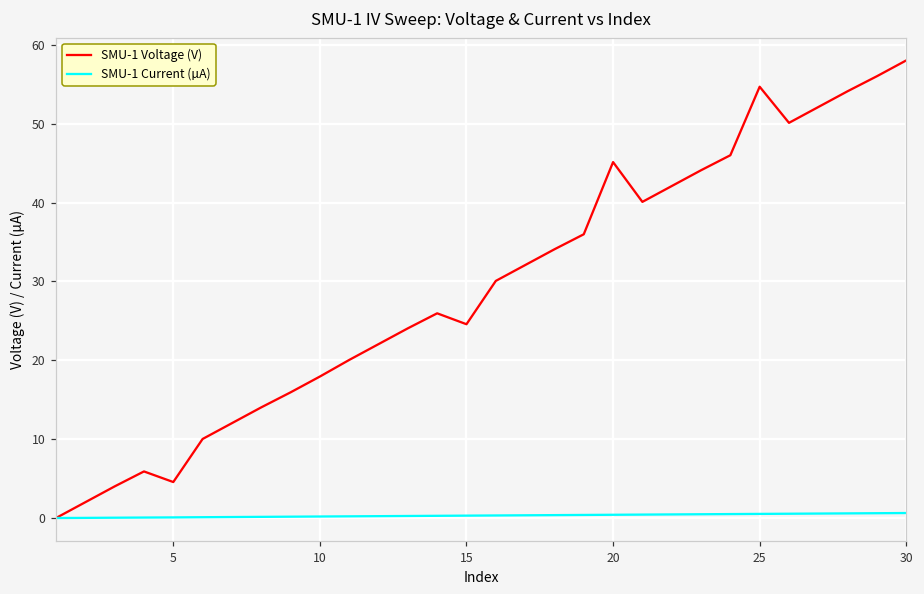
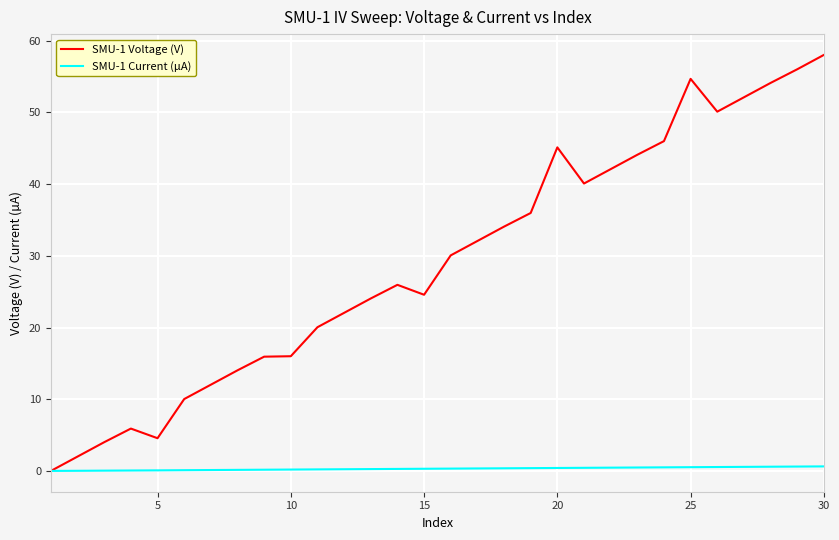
SMU-1 Voltage (V), 10: 18 -> 16
